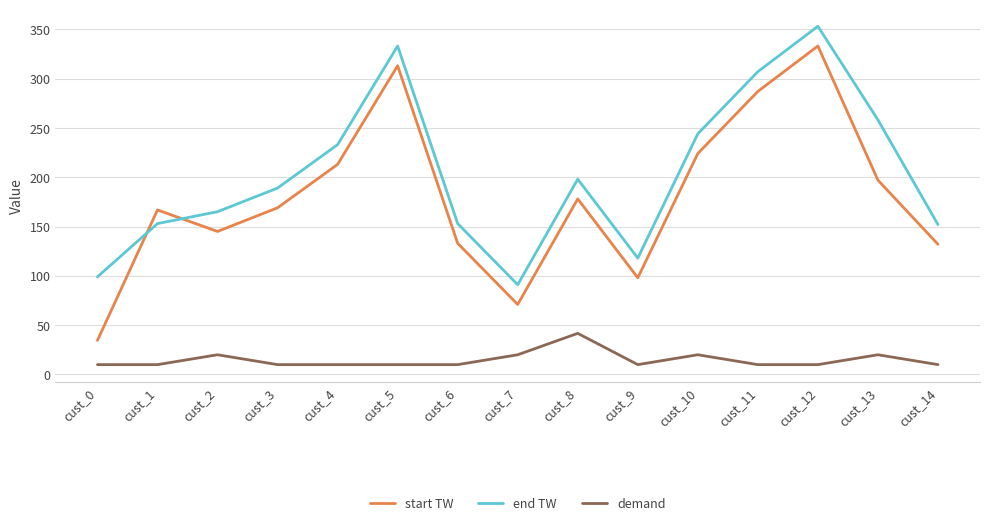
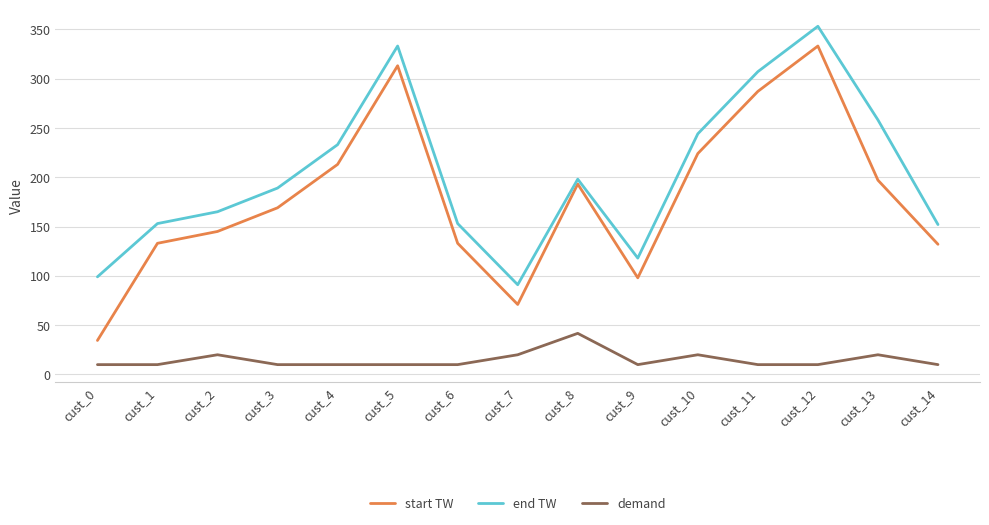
start TW, cust_1: 170 -> 130
start TW, cust_8: 180 -> 190
